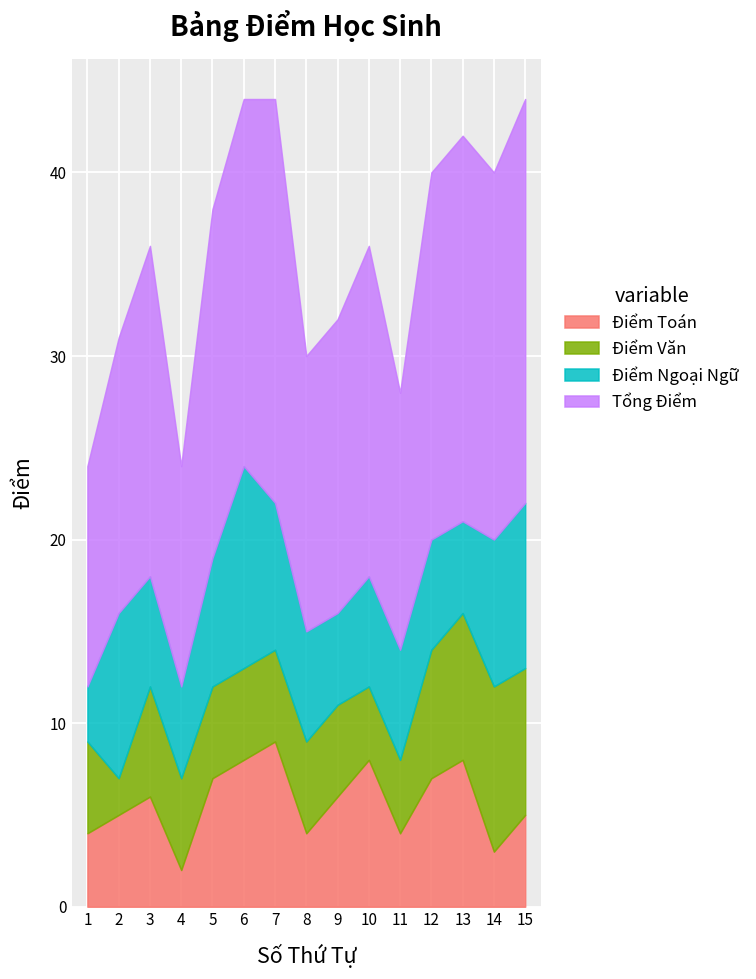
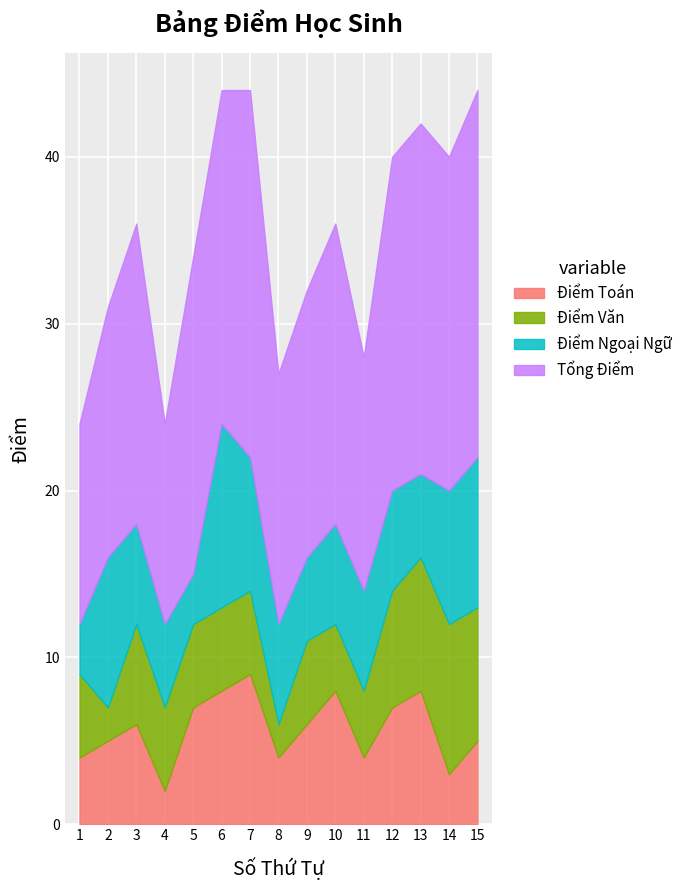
Điểm Ngoại Ngữ, 5: 7 -> 3
Điểm Văn, 8: 5 -> 2
